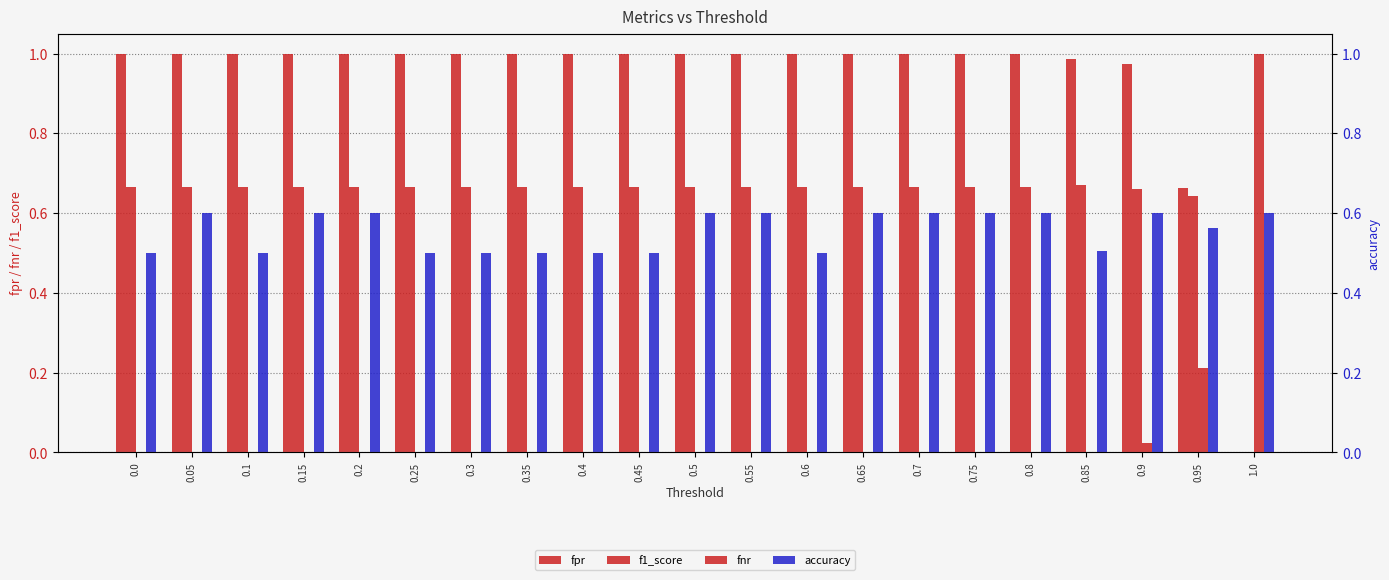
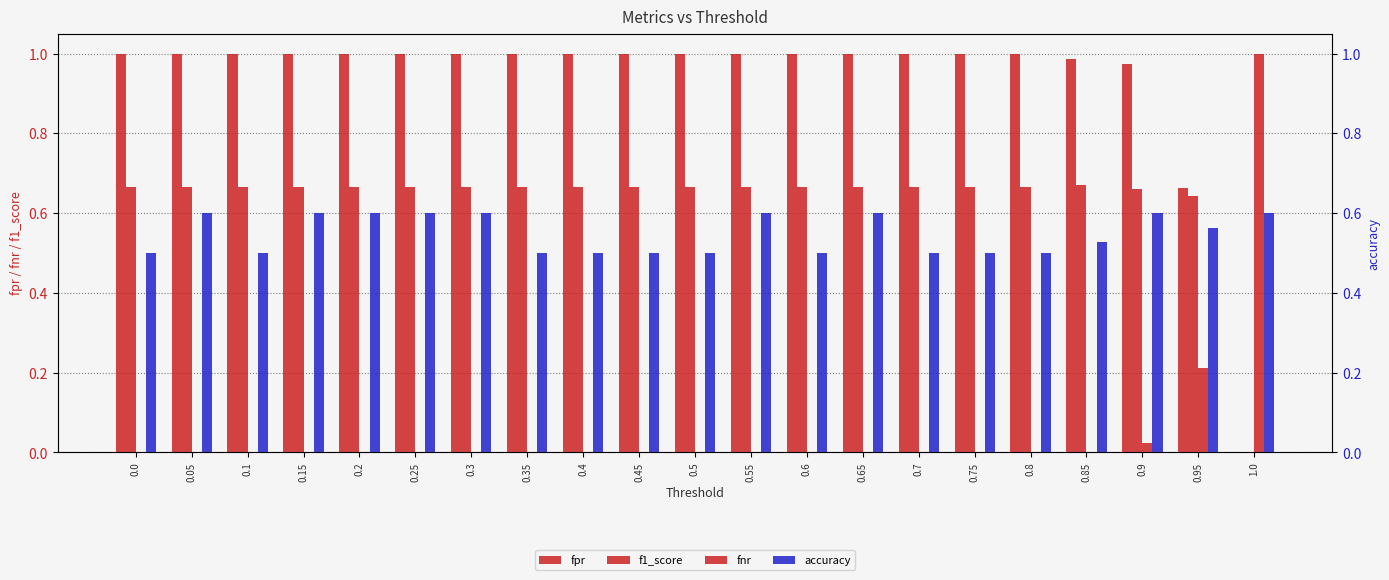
accuracy, 0.25: 0.5 -> 0.6
accuracy, 0.3: 0.5 -> 0.6
accuracy, 0.5: 0.6 -> 0.5
accuracy, 0.7: 0.6 -> 0.5
accuracy, 0.75: 0.6 -> 0.5
accuracy, 0.8: 0.6 -> 0.5
accuracy, 0.85: 0.51 -> 0.53
